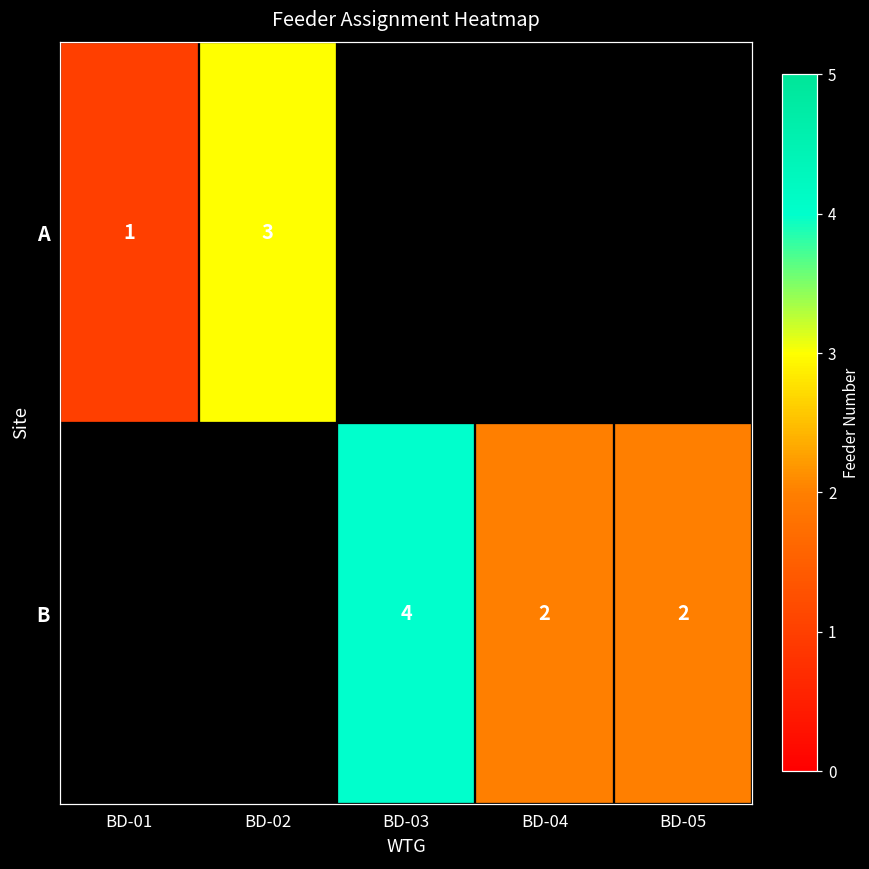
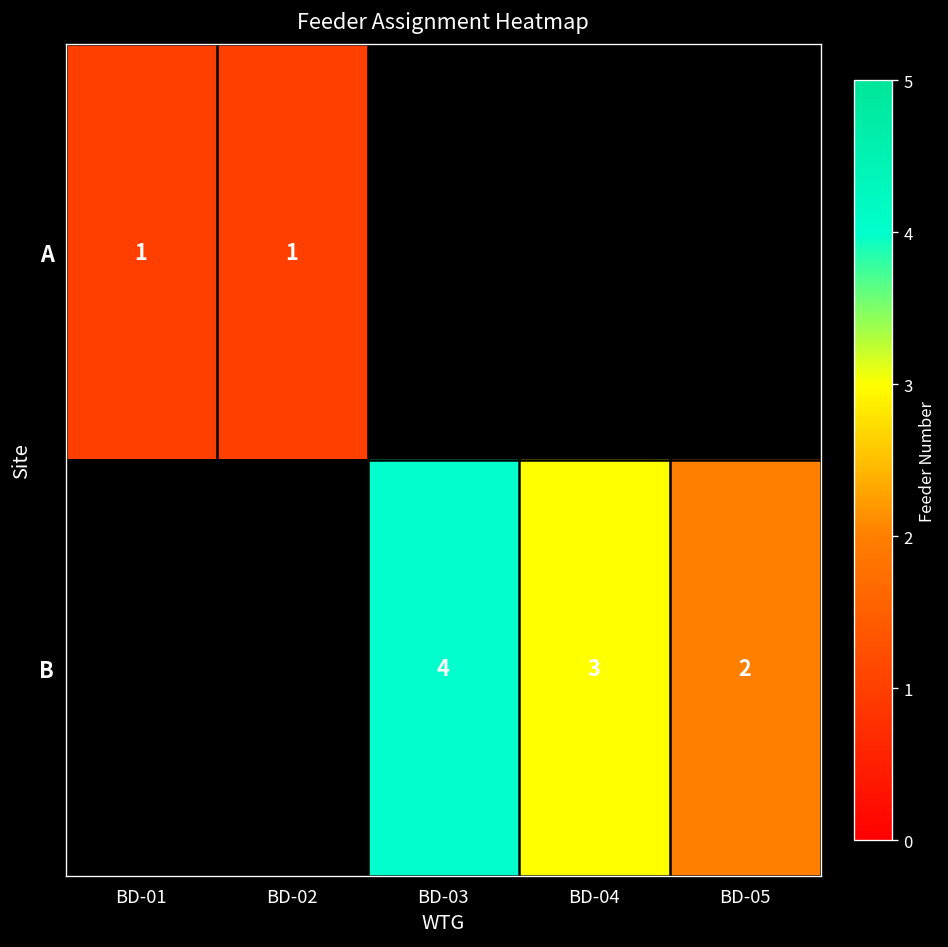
A, BD-02: 3 -> 1
B, BD-04: 2 -> 3
